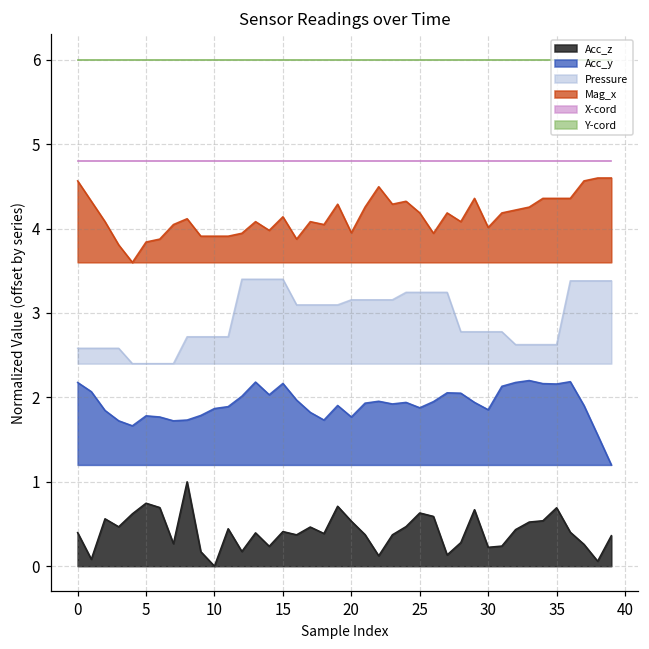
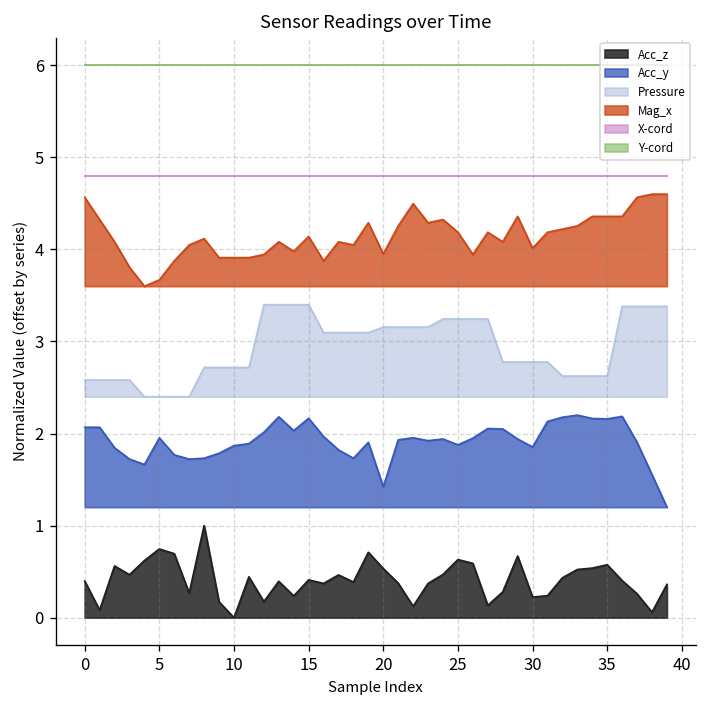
Acc_y, 0: 2.2 -> 2.1
Acc_y, 5: 1.8 -> 2.0
Mag_x, 5: 3.8 -> 3.7
Acc_y, 20: 1.8 -> 1.4
Acc_z, 35: 0.7 -> 0.6
